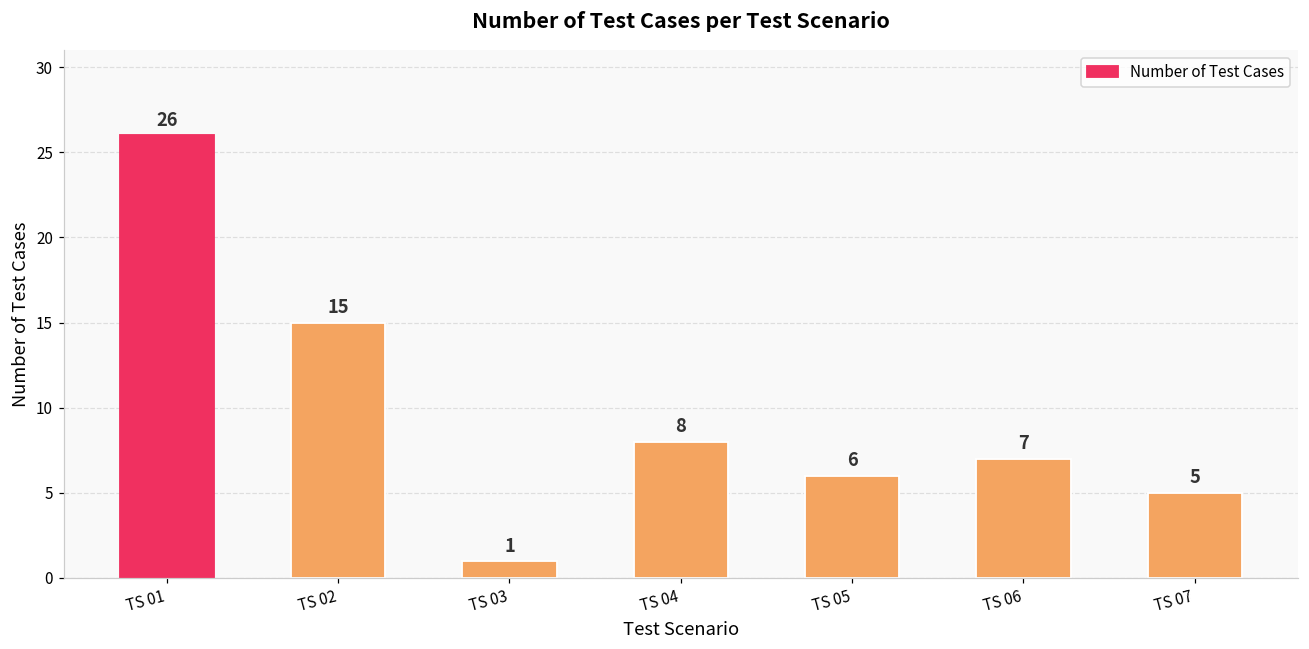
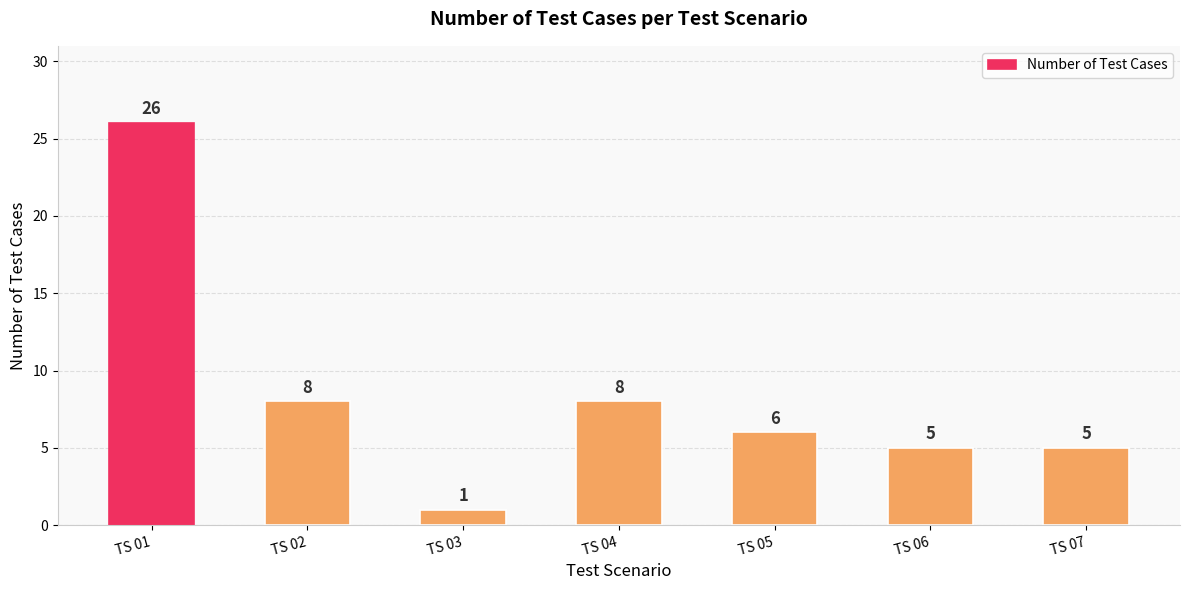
TS 02: 15 -> 8
TS 06: 7 -> 5
